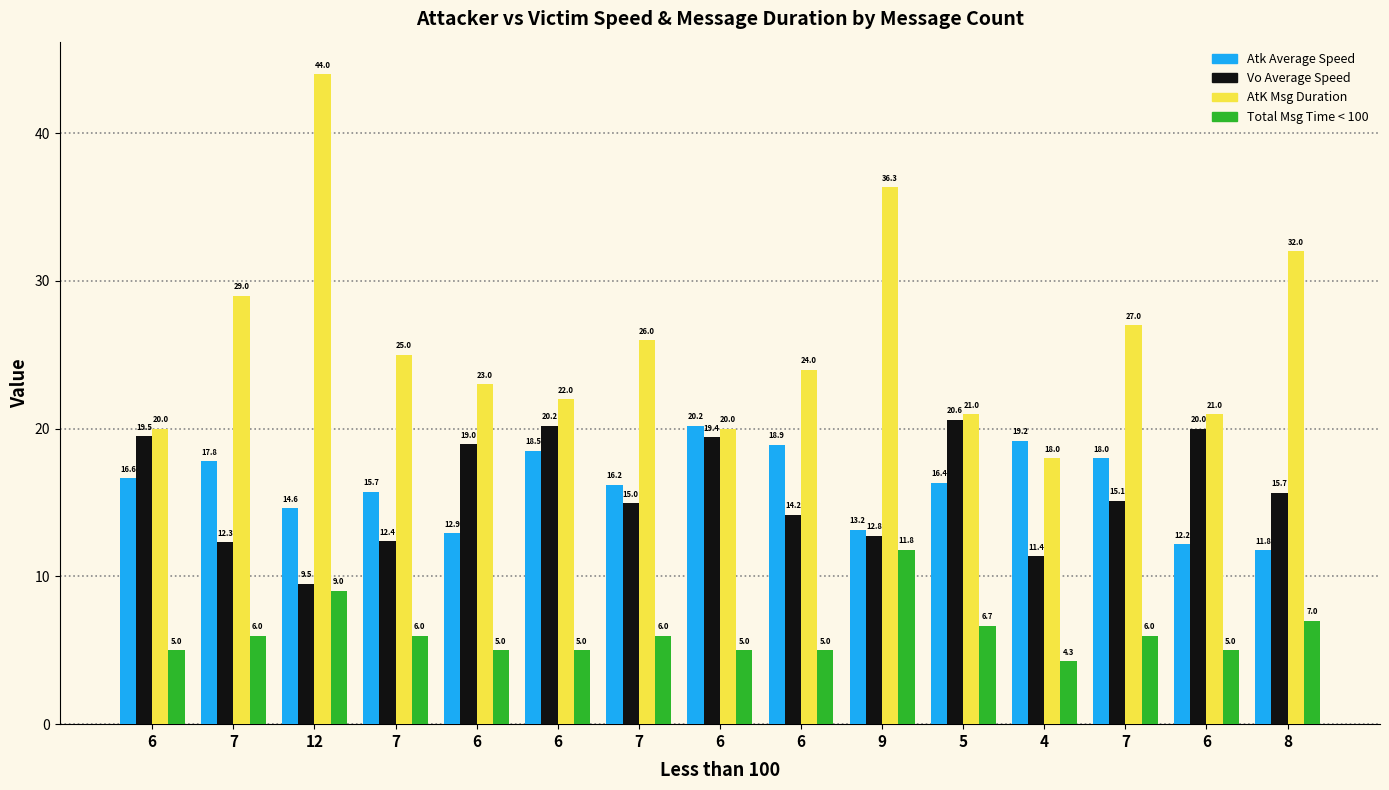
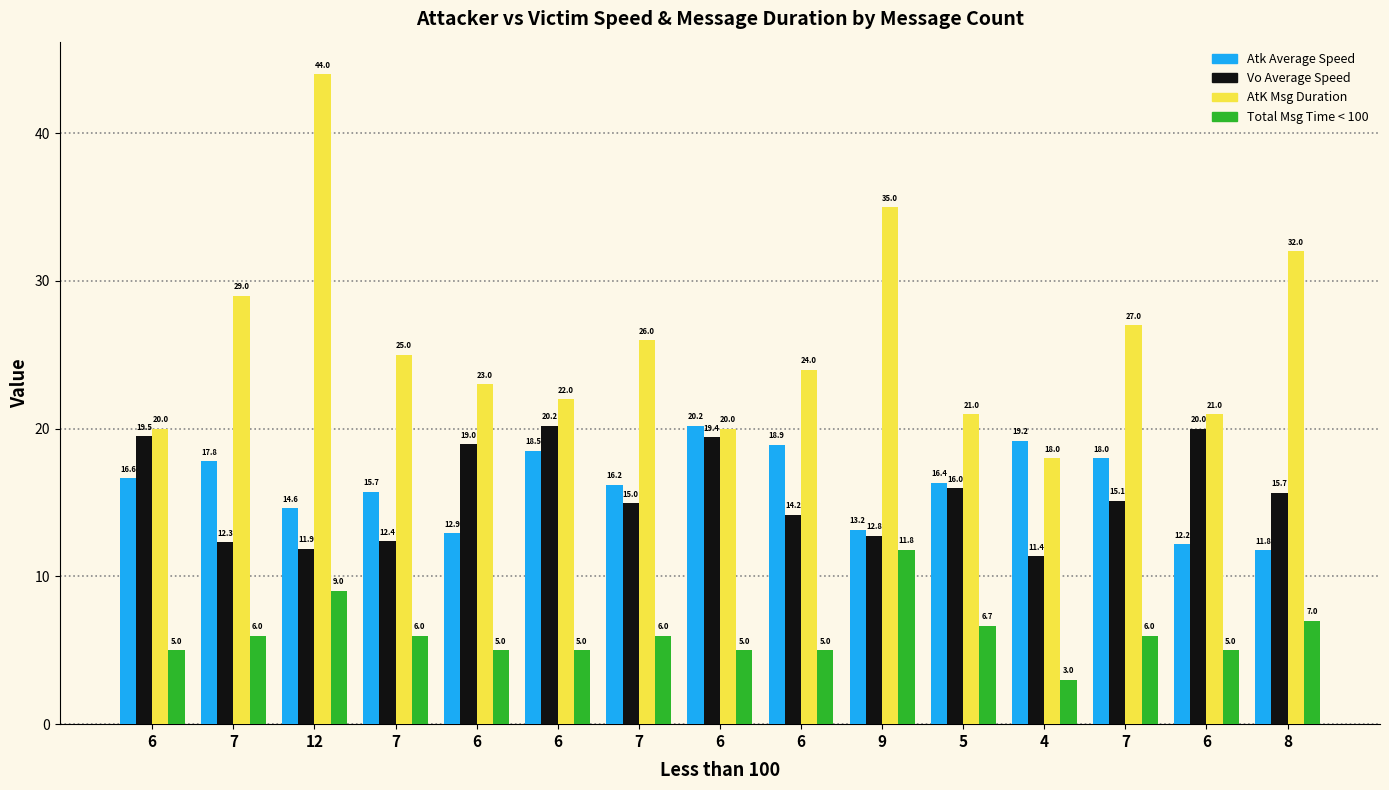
Vo Average Speed, 12: 9.5 -> 11.9
AtK Msg Duration, 9: 36.3 -> 35.0
Vo Average Speed, 5: 20.6 -> 16.0
Total Msg Time < 100, 4: 4.3 -> 3.0
